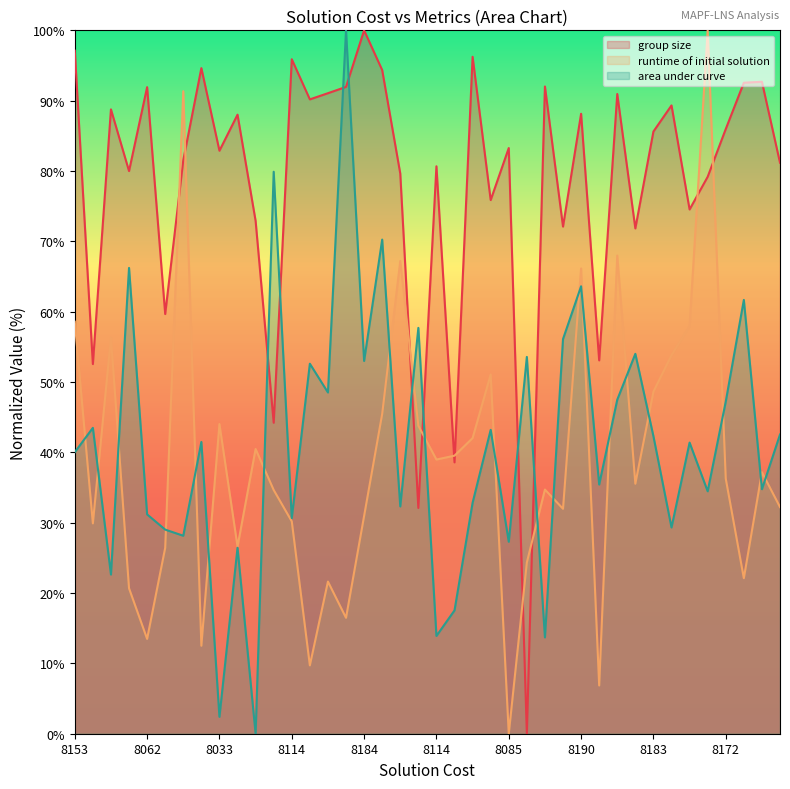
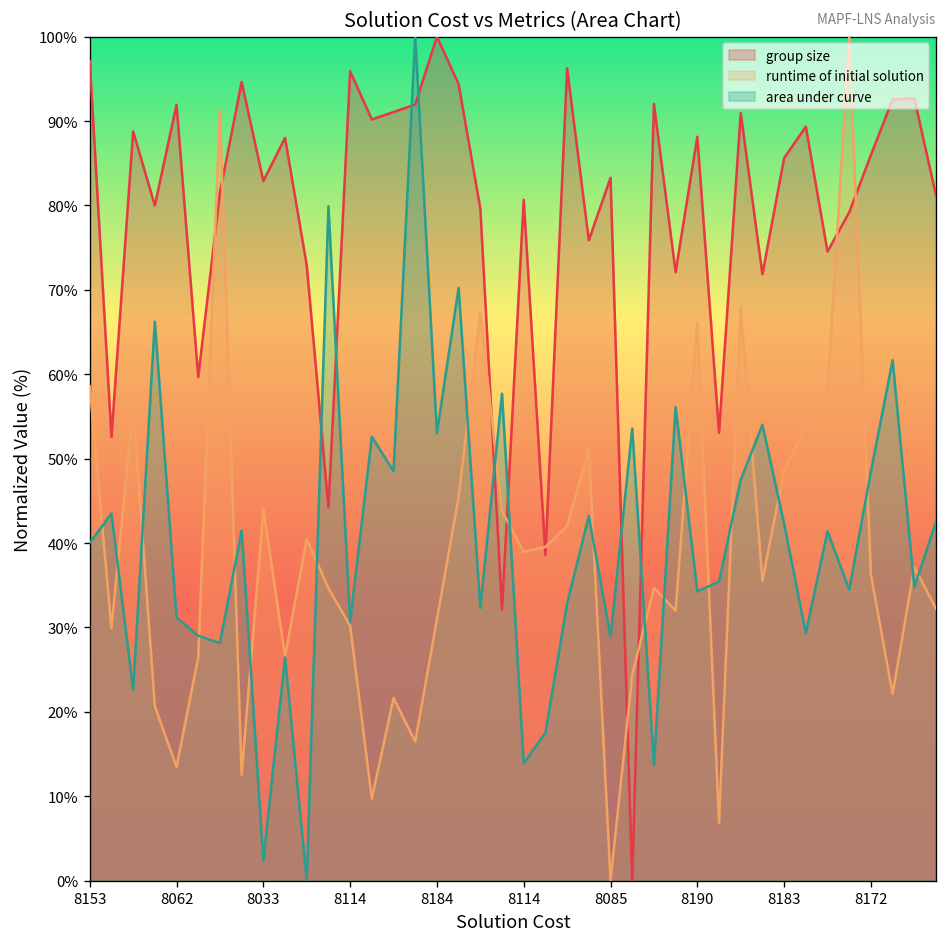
area under curve, 8085: 27% -> 29%
area under curve, 8190: 64% -> 34%
area under curve, 8172: 47% -> 48%
